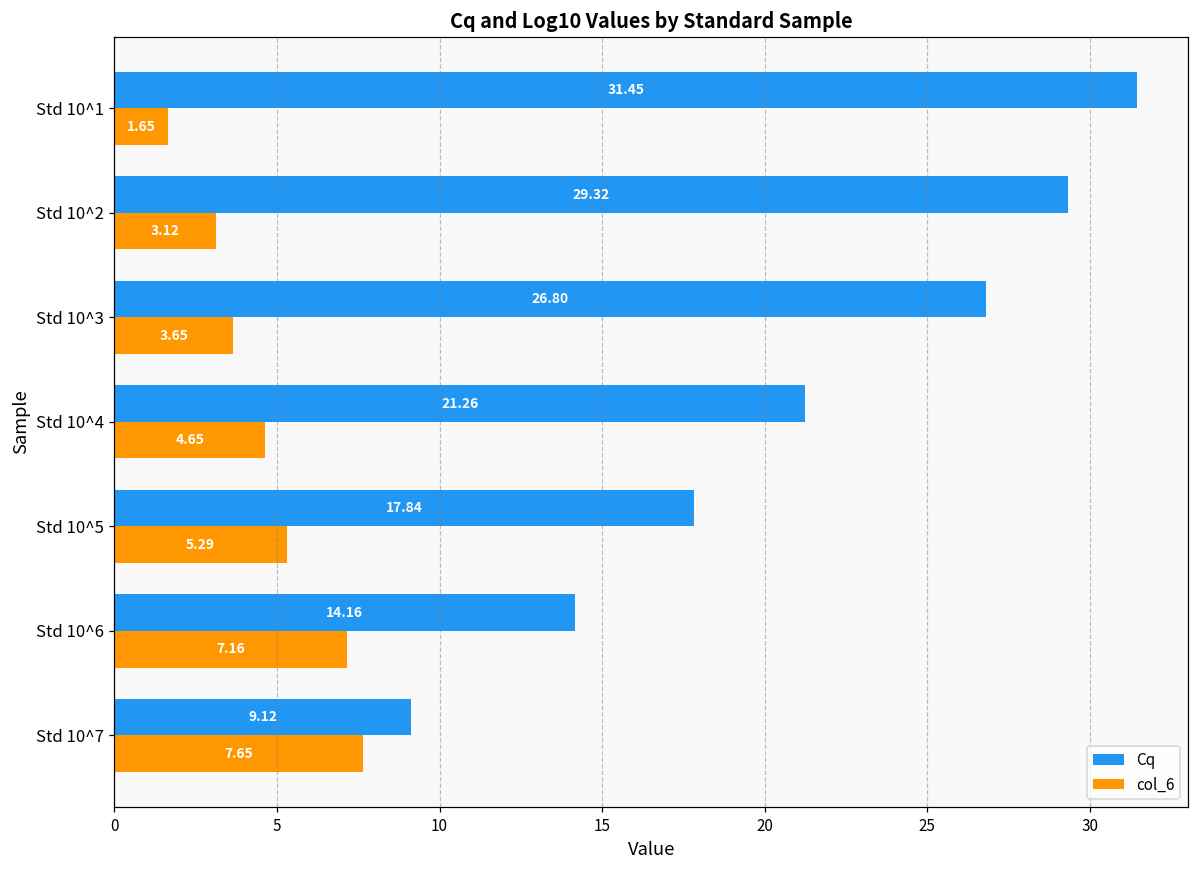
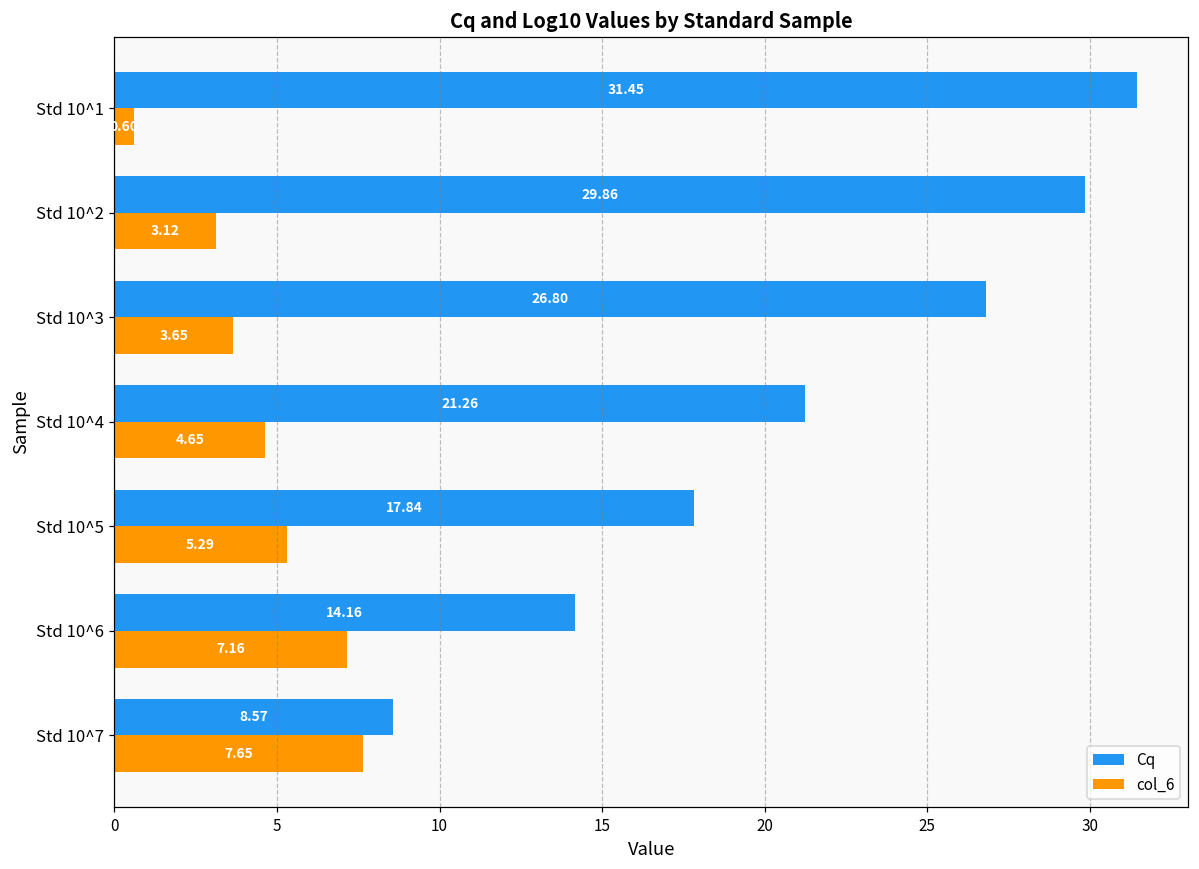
col_6, Std 10^1: 1.65 -> 0.60
Cq, Std 10^2: 29.32 -> 29.86
Cq, Std 10^7: 9.12 -> 8.57
